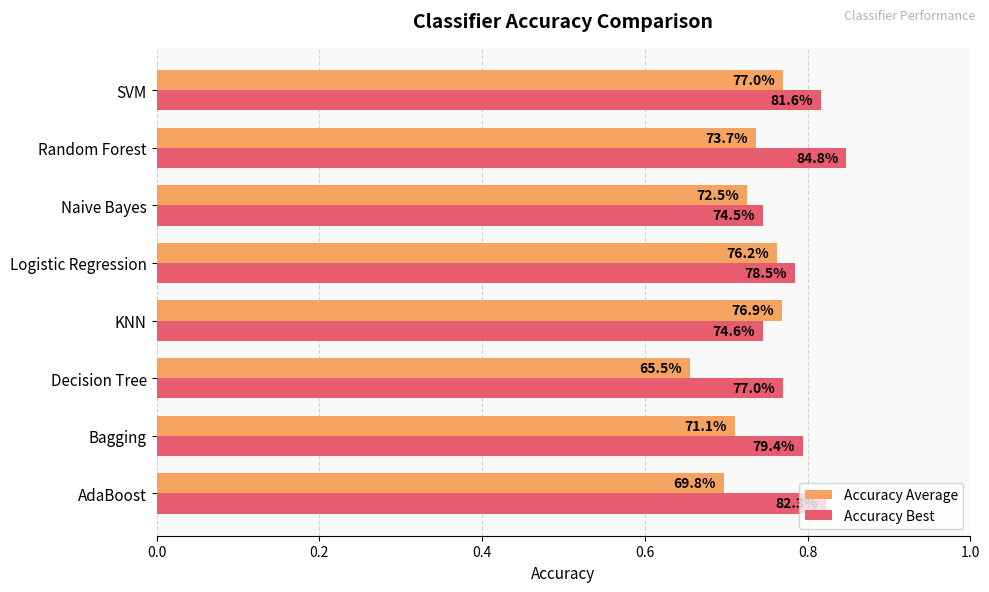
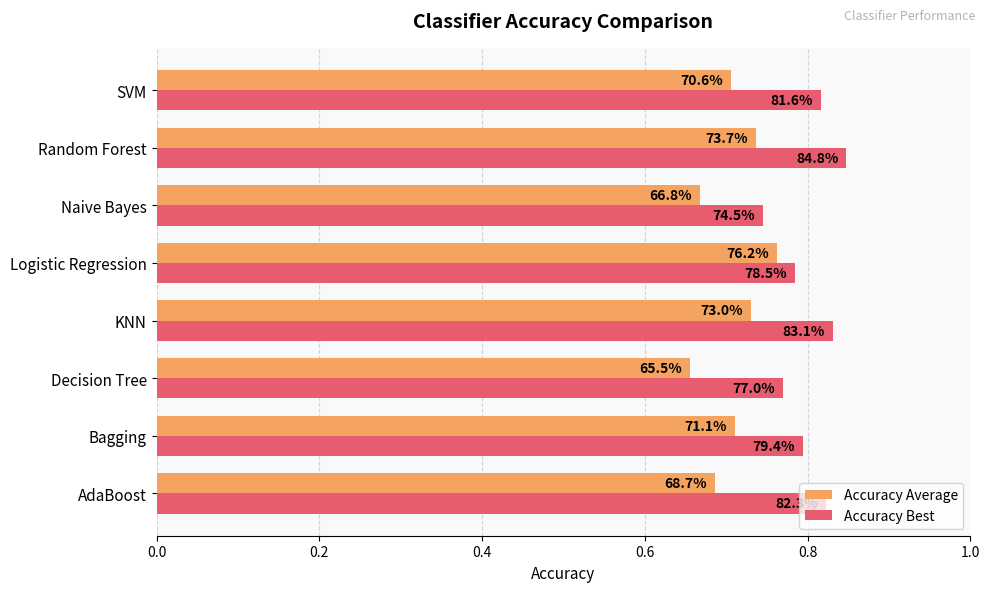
Accuracy Average, SVM: 77.0% -> 70.6%
Accuracy Average, Naive Bayes: 72.5% -> 66.8%
Accuracy Average, KNN: 76.9% -> 73.0%
Accuracy Best, KNN: 74.6% -> 83.1%
Accuracy Average, AdaBoost: 69.8% -> 68.7%
